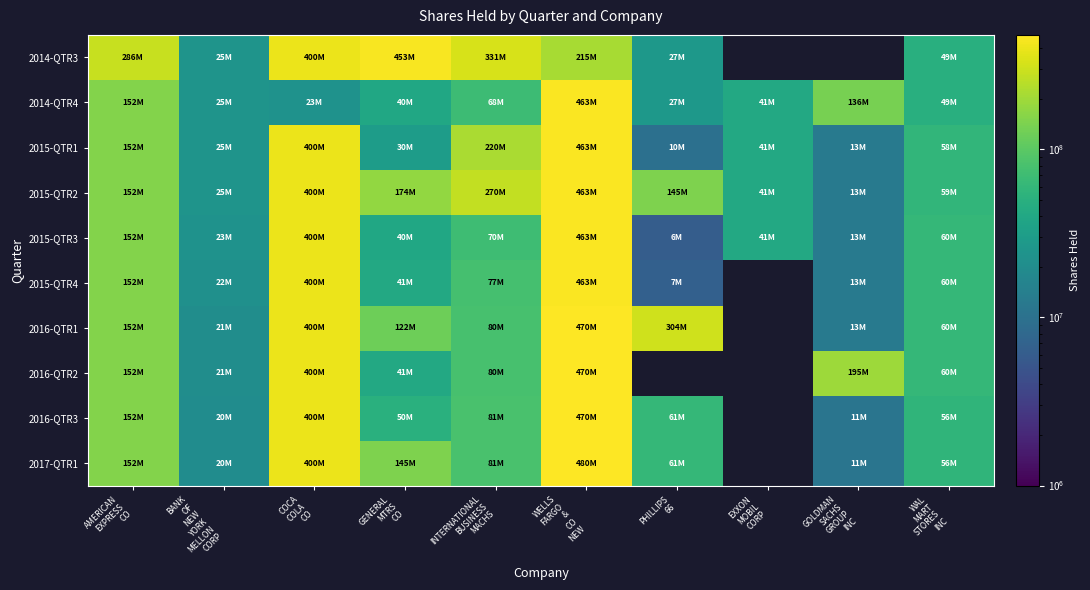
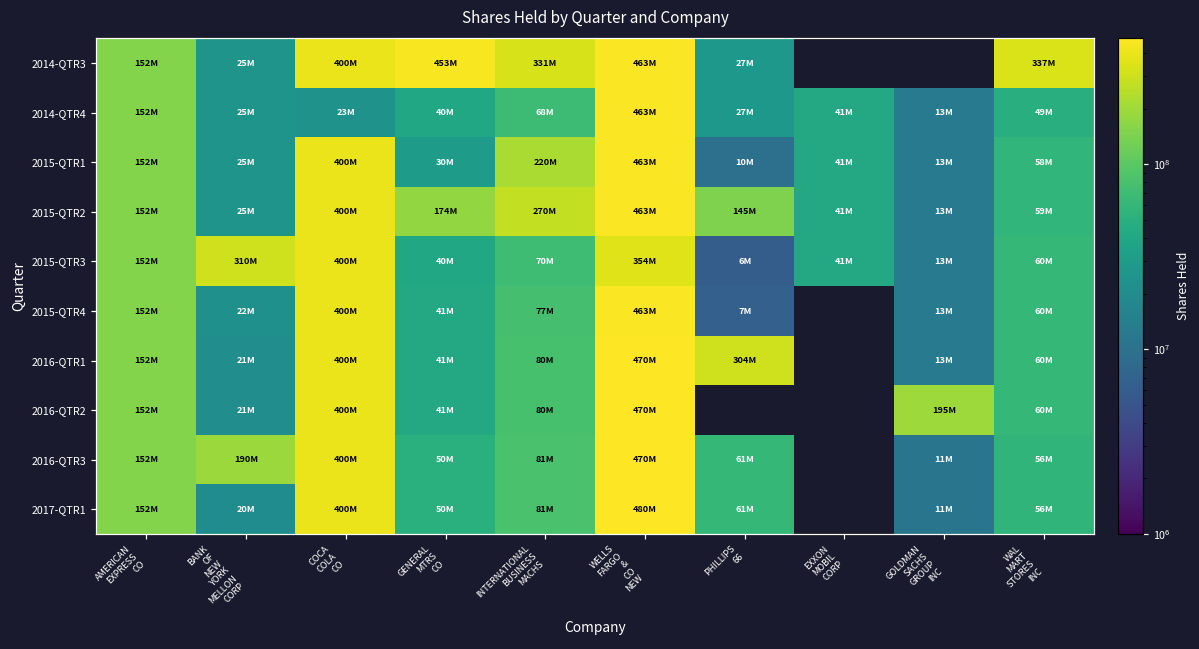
2014-QTR3, AMERICAN EXPRESS CO: 286M -> 152M
2014-QTR3, WELLS FARGO & CO NEW: 215M -> 463M
2014-QTR3, WAL MART STORES INC: 49M -> 337M
2014-QTR4, GOLDMAN SACHS GROUP INC: 136M -> 13M
2015-QTR3, BANK OF NEW YORK MELLON CORP: 23M -> 310M
2015-QTR3, WELLS FARGO & CO NEW: 463M -> 354M
2016-QTR1, GENERAL MTRS CO: 122M -> 41M
2016-QTR3, BANK OF NEW YORK MELLON CORP: 20M -> 190M
2017-QTR1, GENERAL MTRS CO: 145M -> 50M
